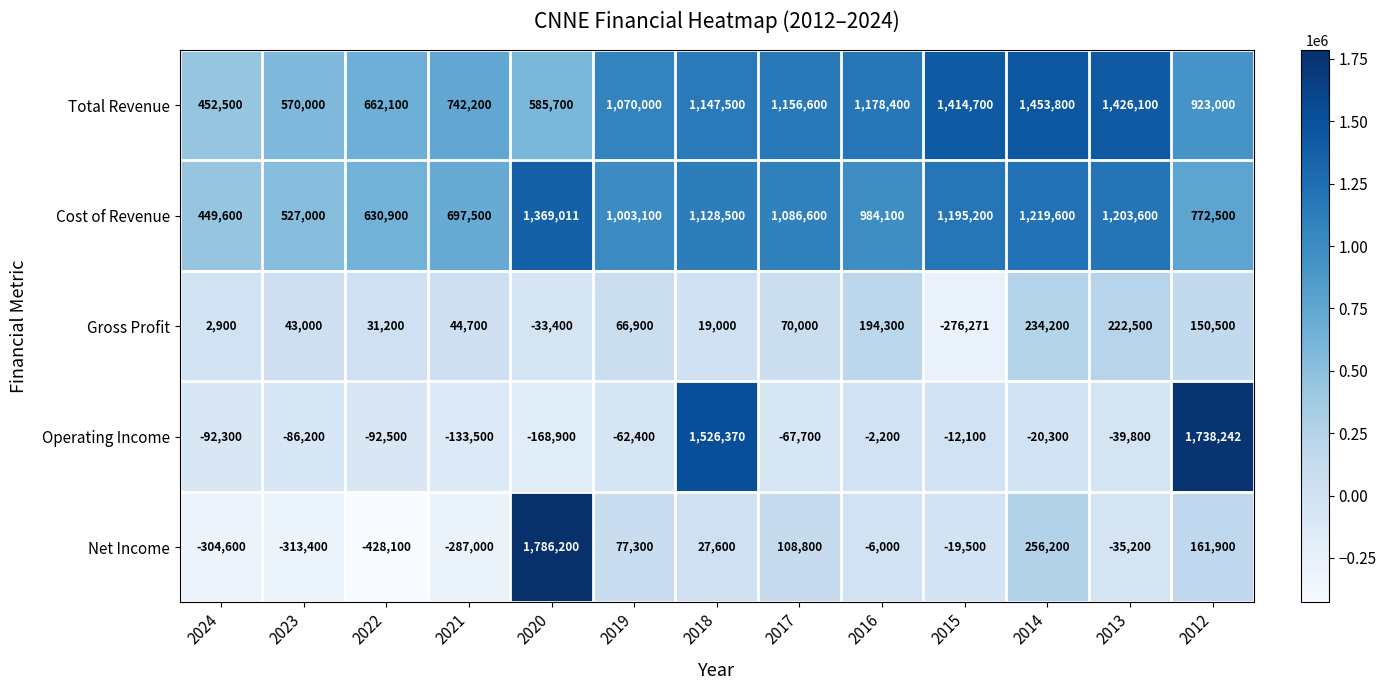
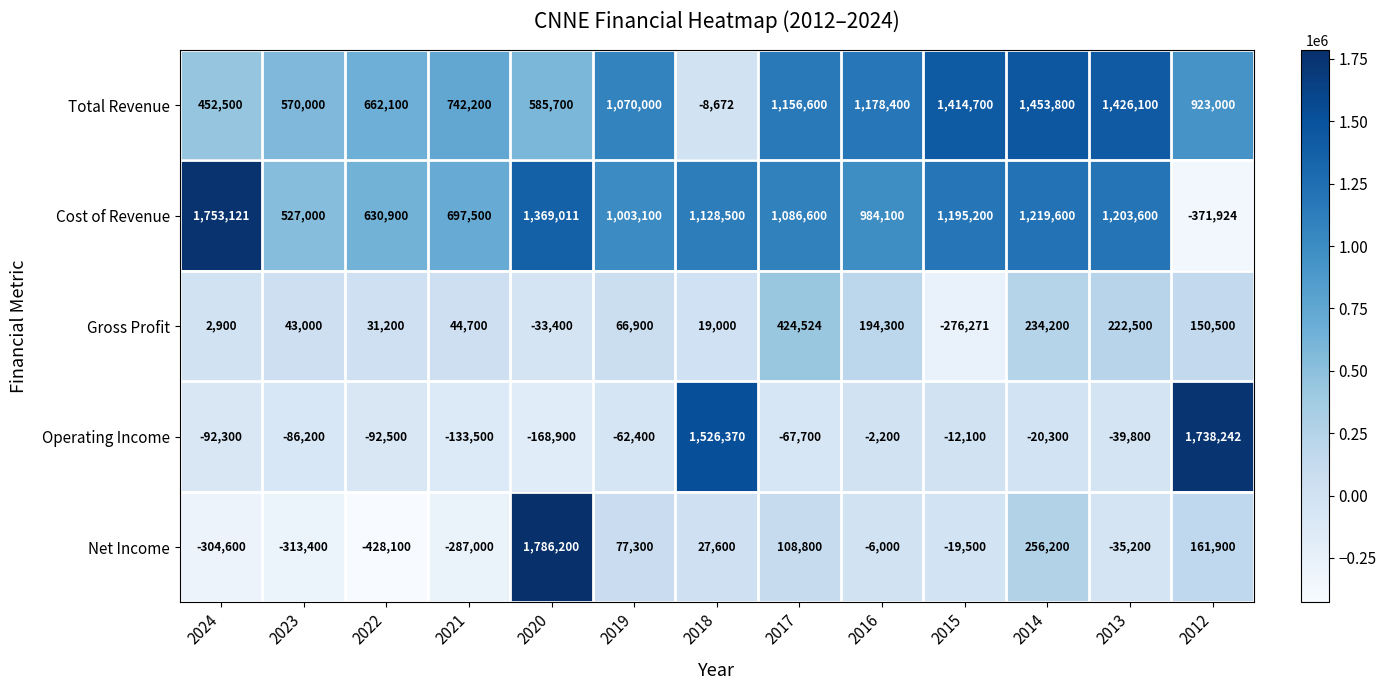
Total Revenue, 2018: 1,147,500 -> -8,672
Cost of Revenue, 2024: 449,600 -> 1,753,121
Cost of Revenue, 2012: 772,500 -> -371,924
Gross Profit, 2017: 70,000 -> 424,524
